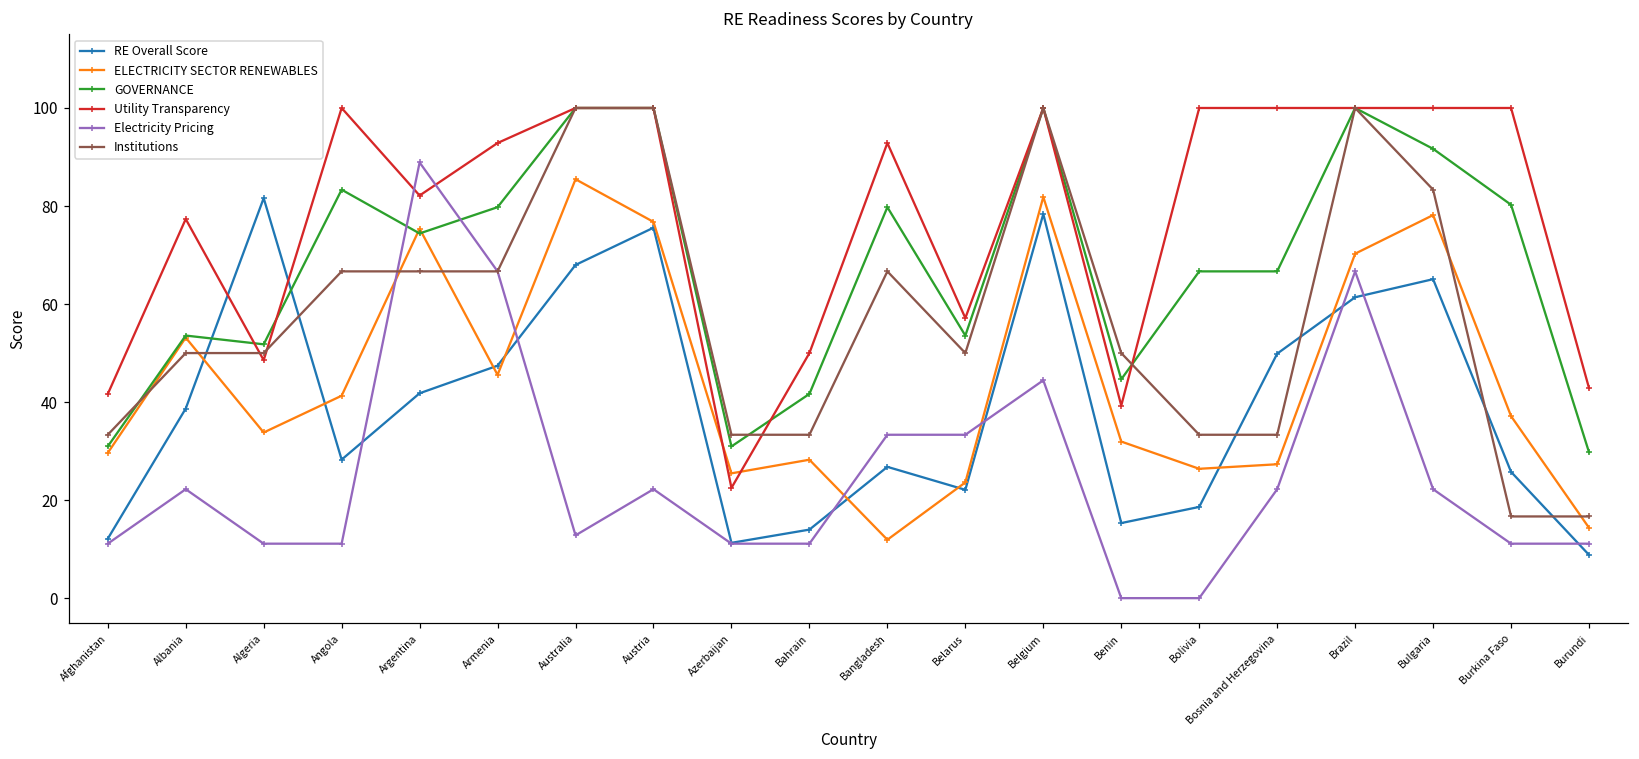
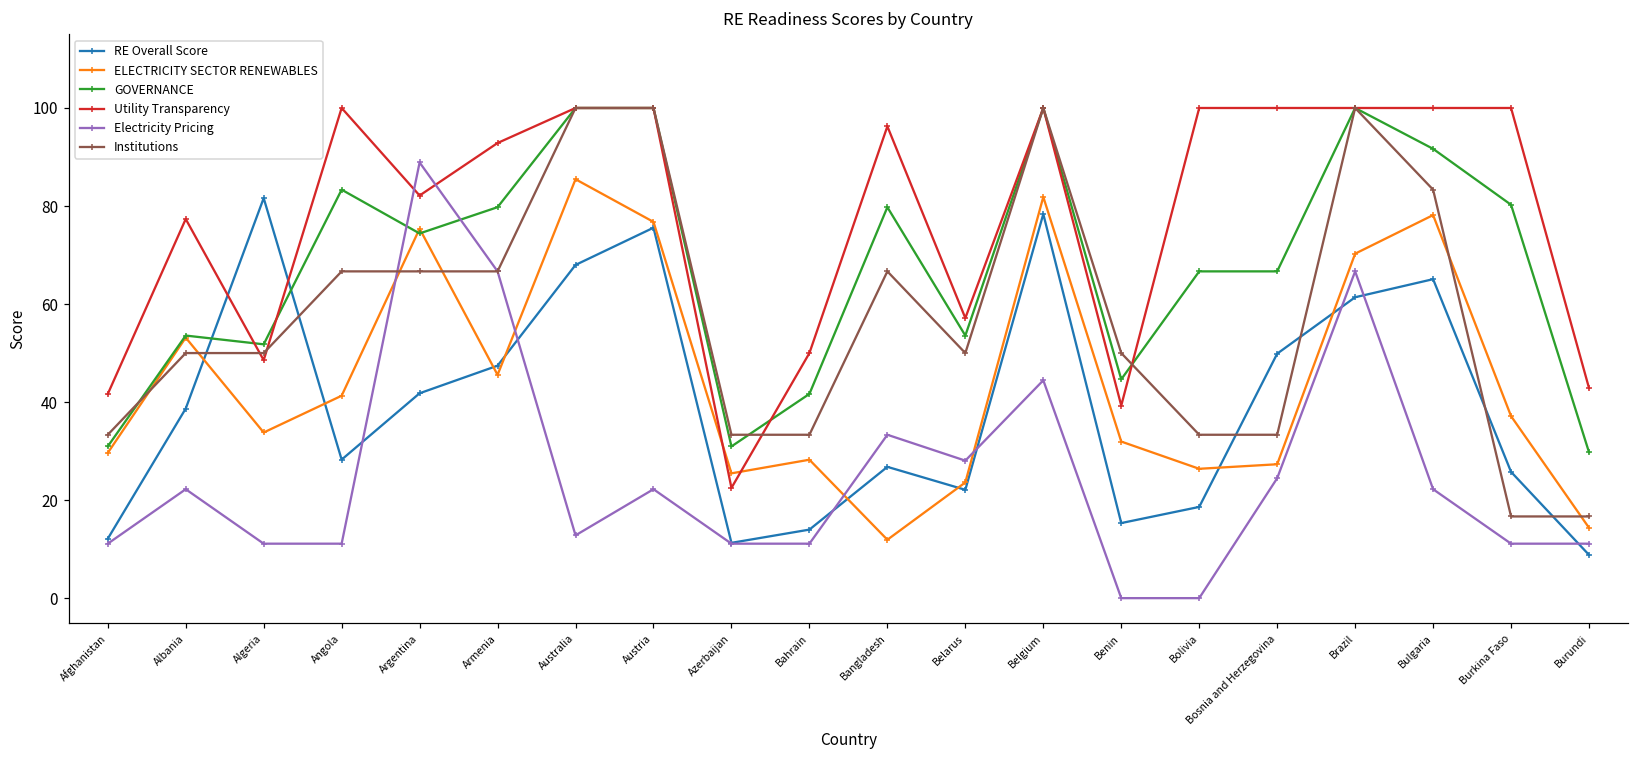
Utility Transparency, Bangladesh: 93 -> 96
Electricity Pricing, Belarus: 33 -> 28
Electricity Pricing, Bosnia and Herzegovina: 22 -> 24
